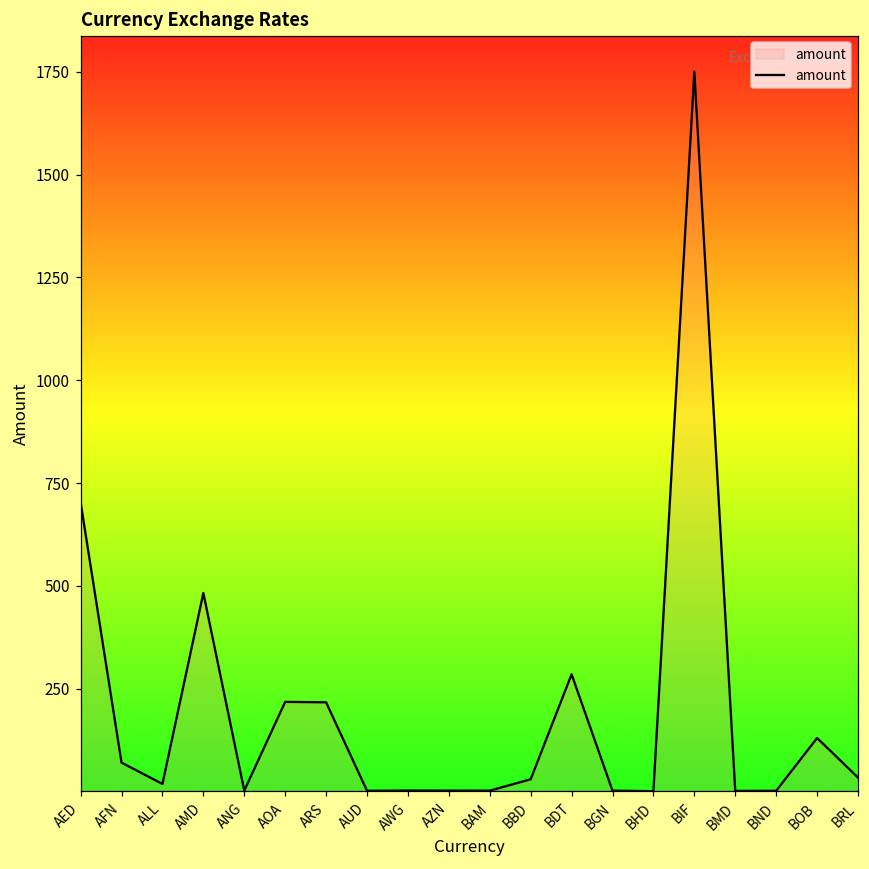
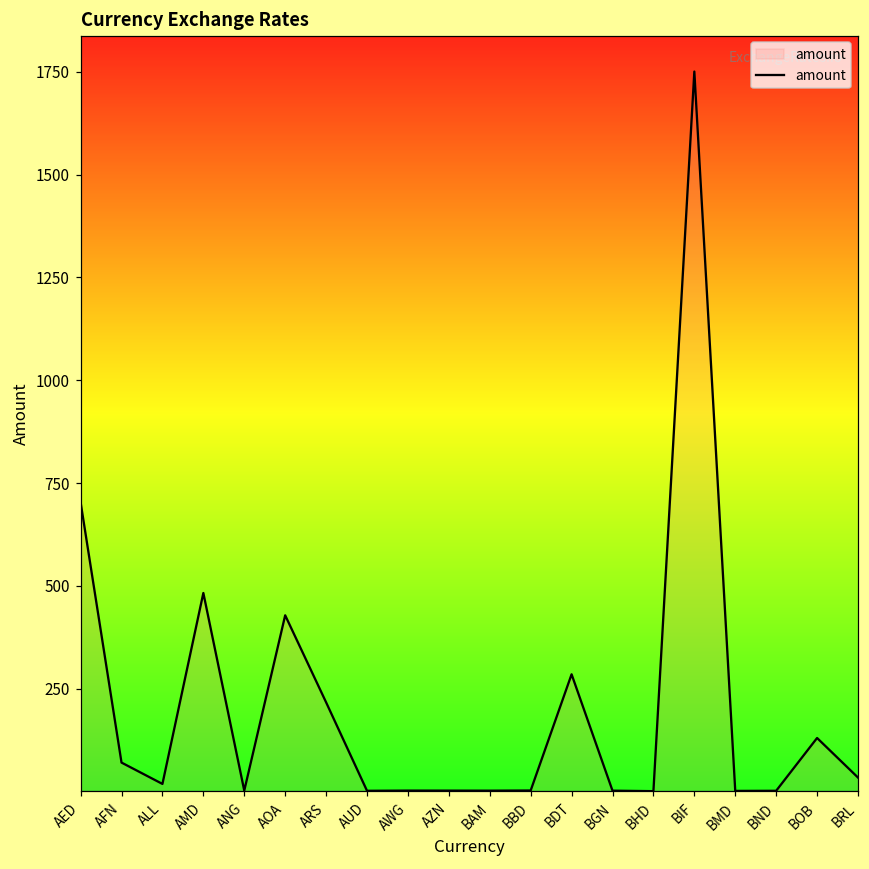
AOA: 220 -> 430
BBD: 30 -> 0
